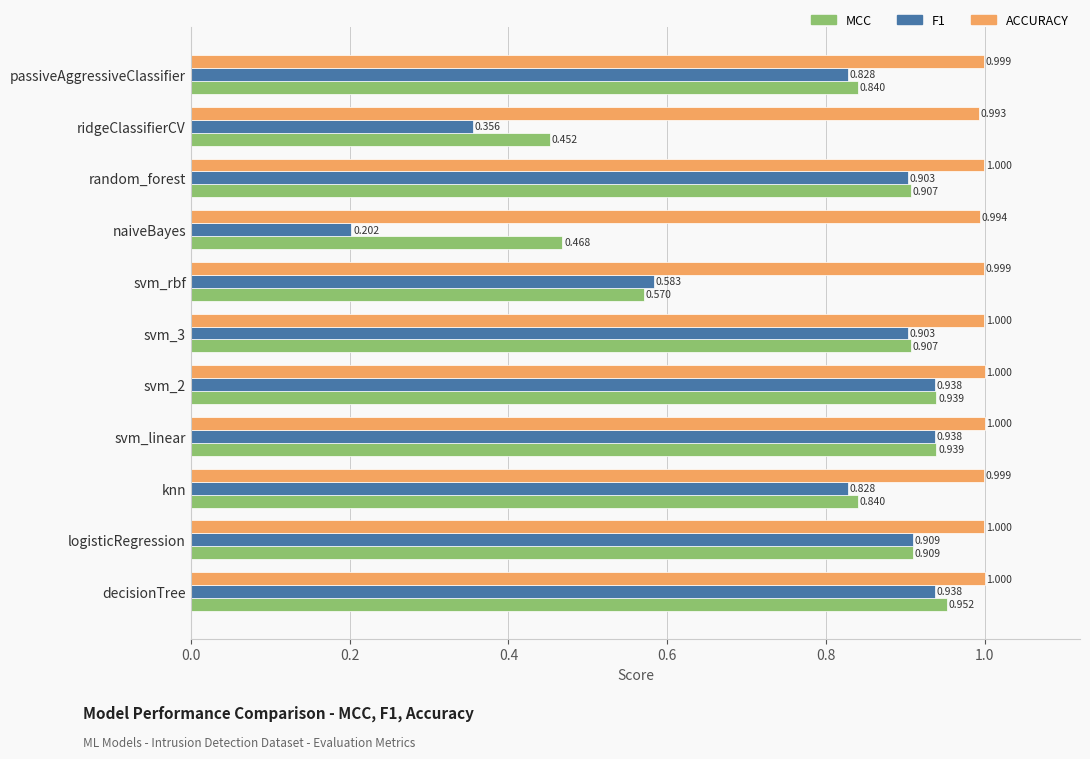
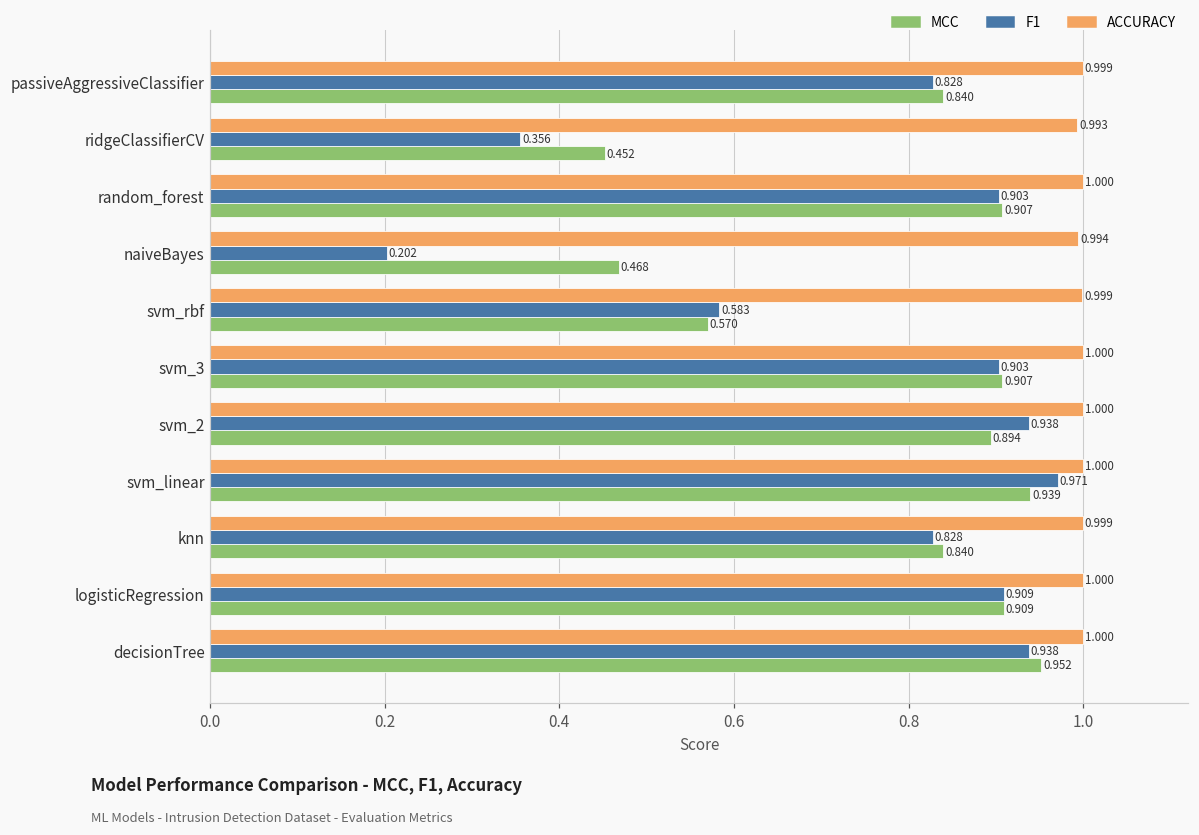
MCC, svm_2: 0.939 -> 0.894
F1, svm_linear: 0.938 -> 0.971
